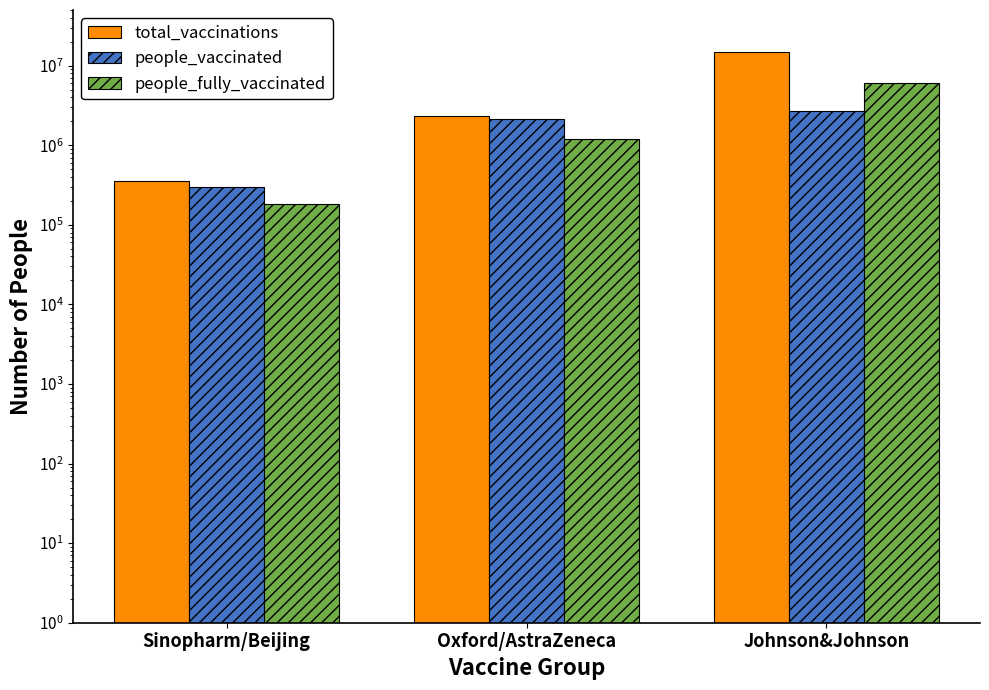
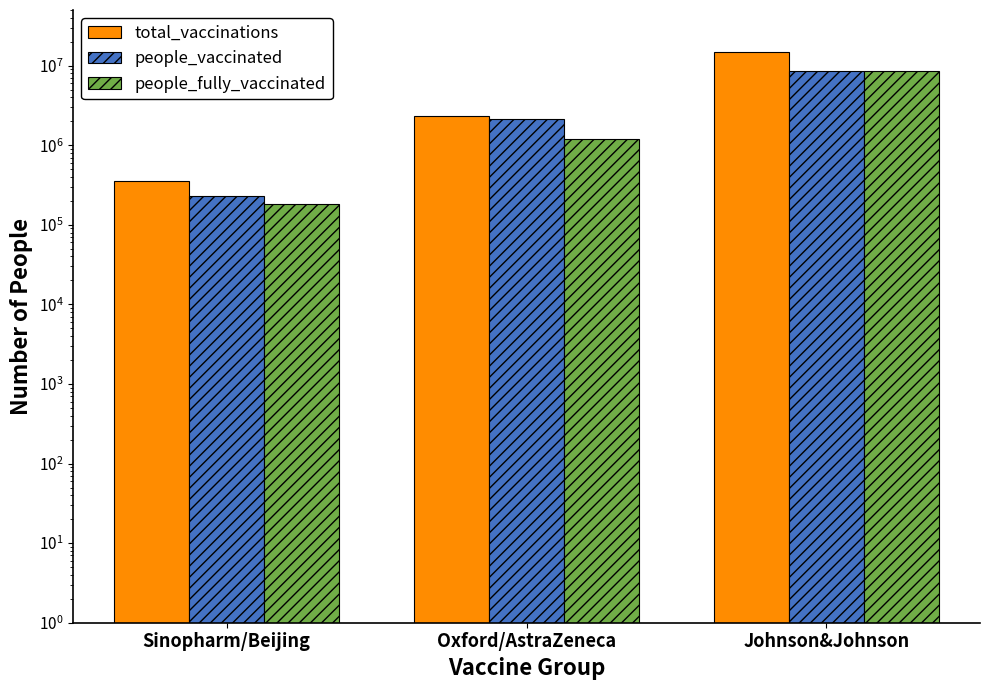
people_vaccinated, Sinopharm/Beijing: 300000 -> 230000
people_vaccinated, Johnson&Johnson: 2700000 -> 9000000
people_fully_vaccinated, Johnson&Johnson: 6000000 -> 9000000
